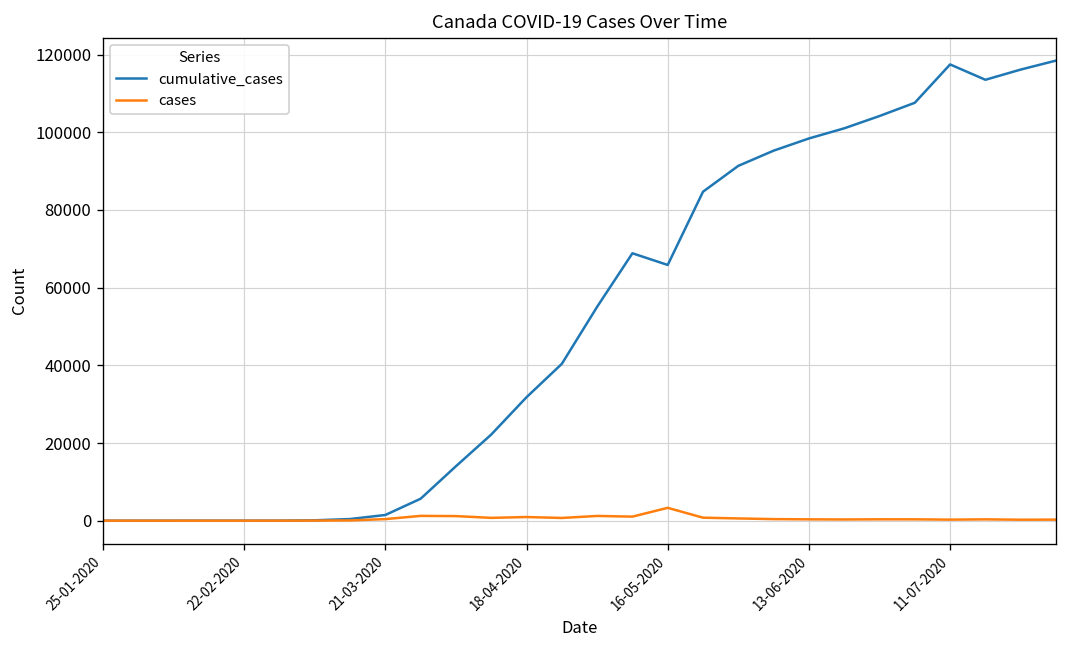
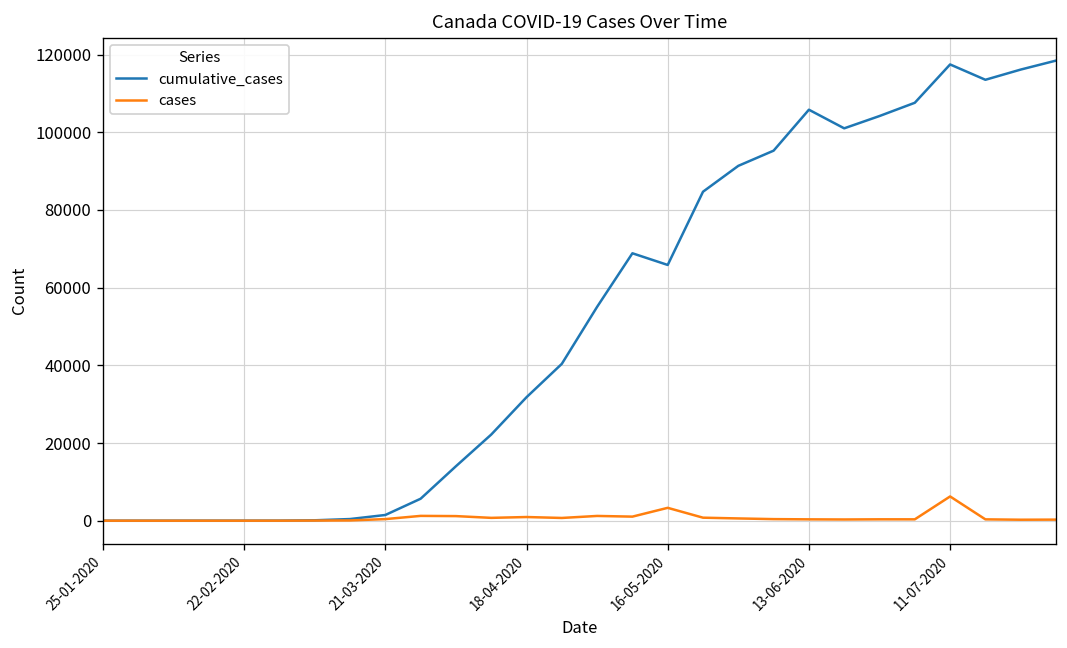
cumulative_cases, 13-06-2020: 98000 -> 106000
cases, 11-07-2020: 0 -> 6000
